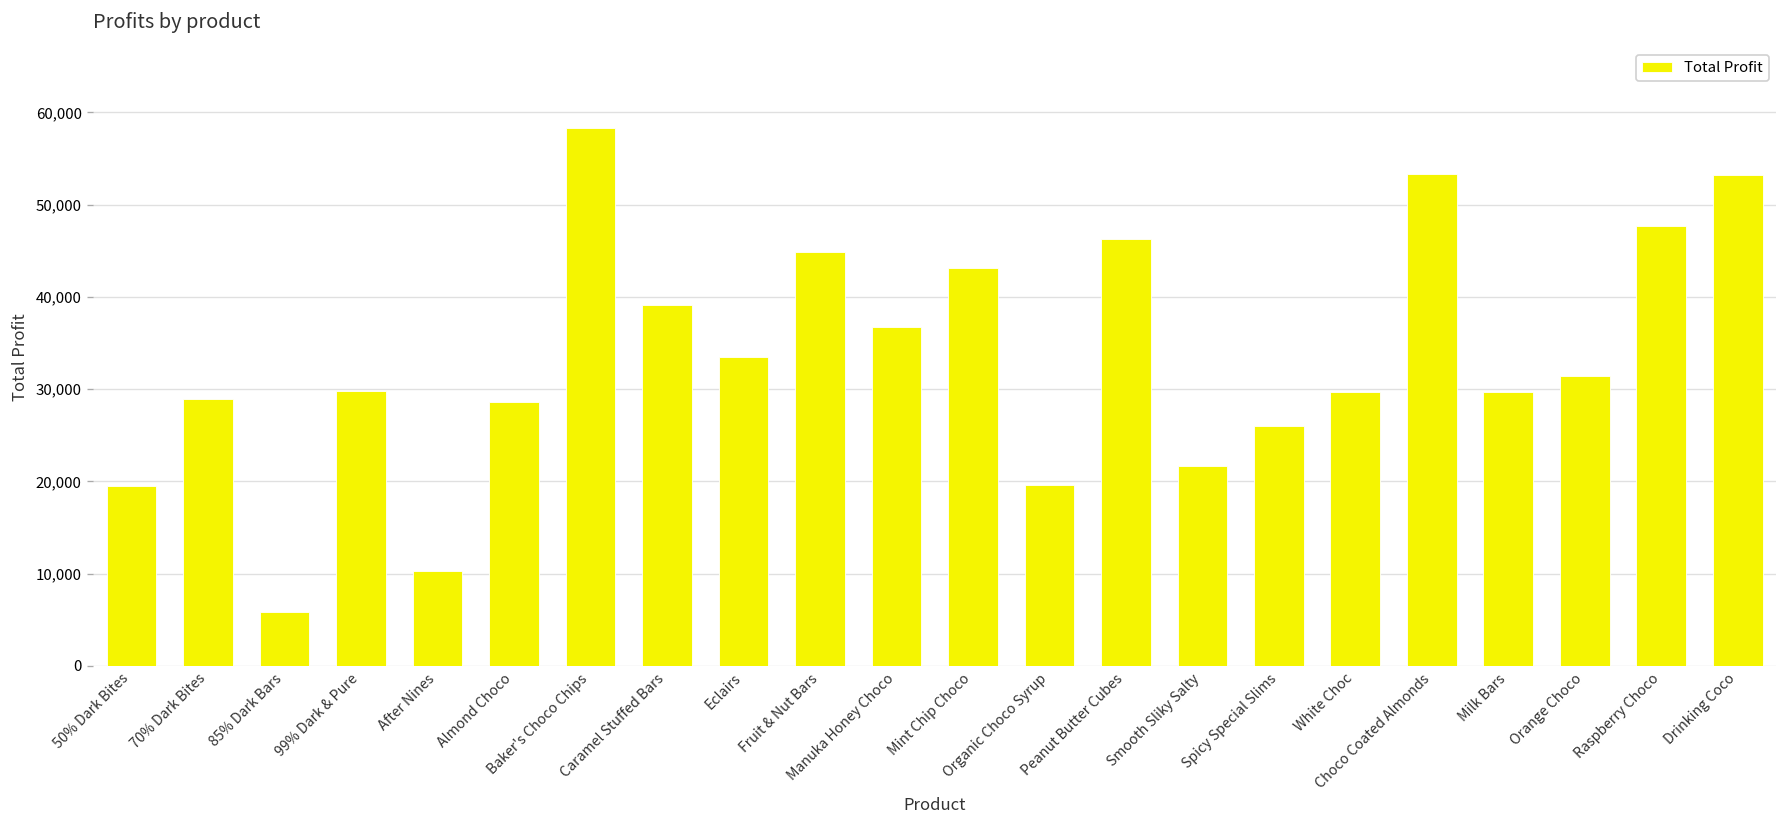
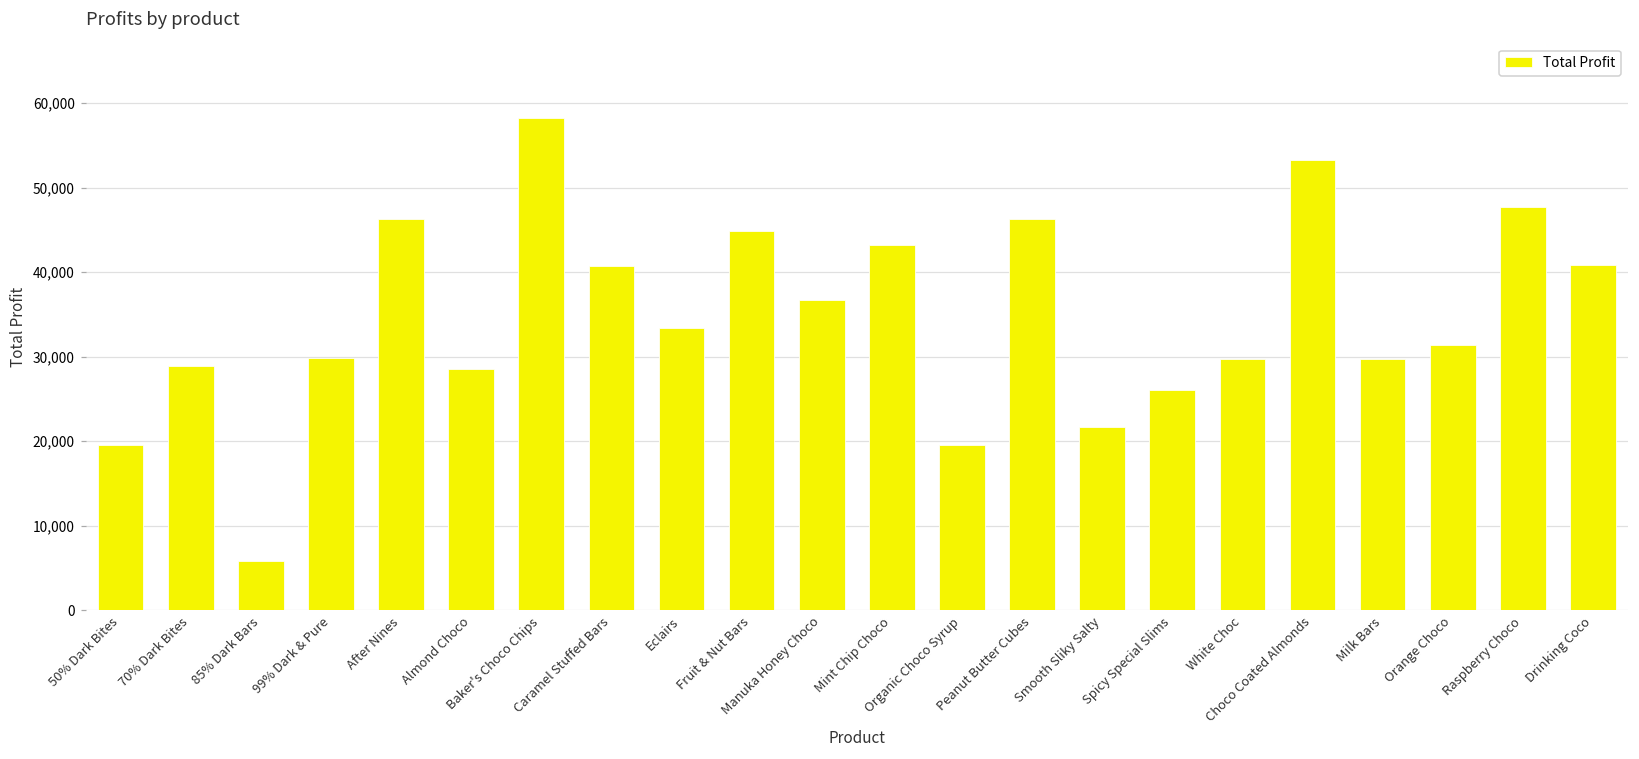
After Nines: 10,000 -> 46,000
Caramel Stuffed Bars: 39,000 -> 41,000
Drinking Coco: 53,000 -> 41,000
